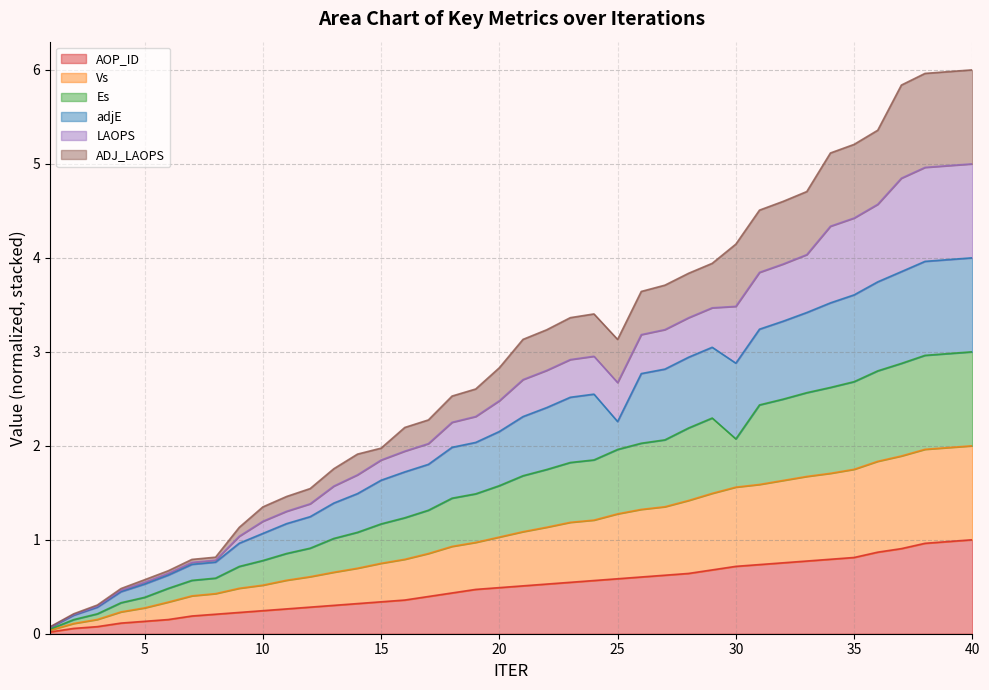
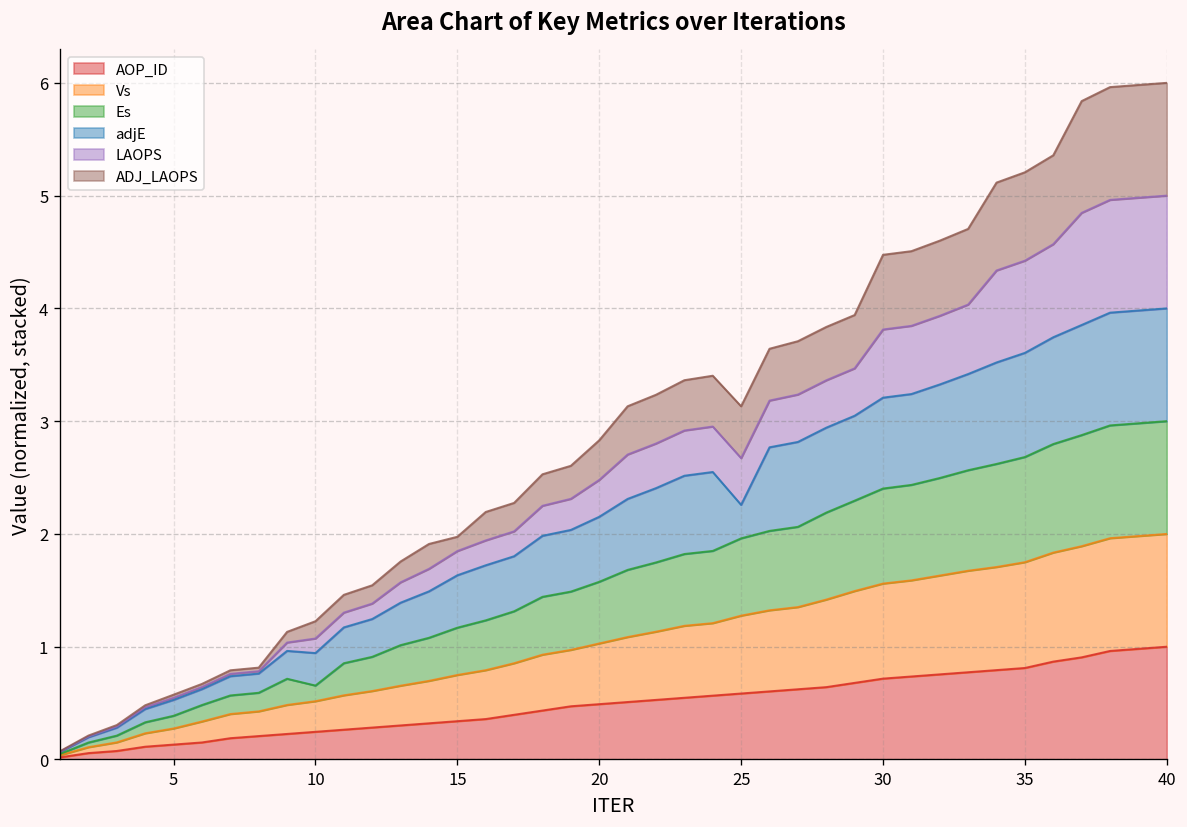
Es, 10: 0.3 -> 0.1
Es, 30: 0.5 -> 0.8
